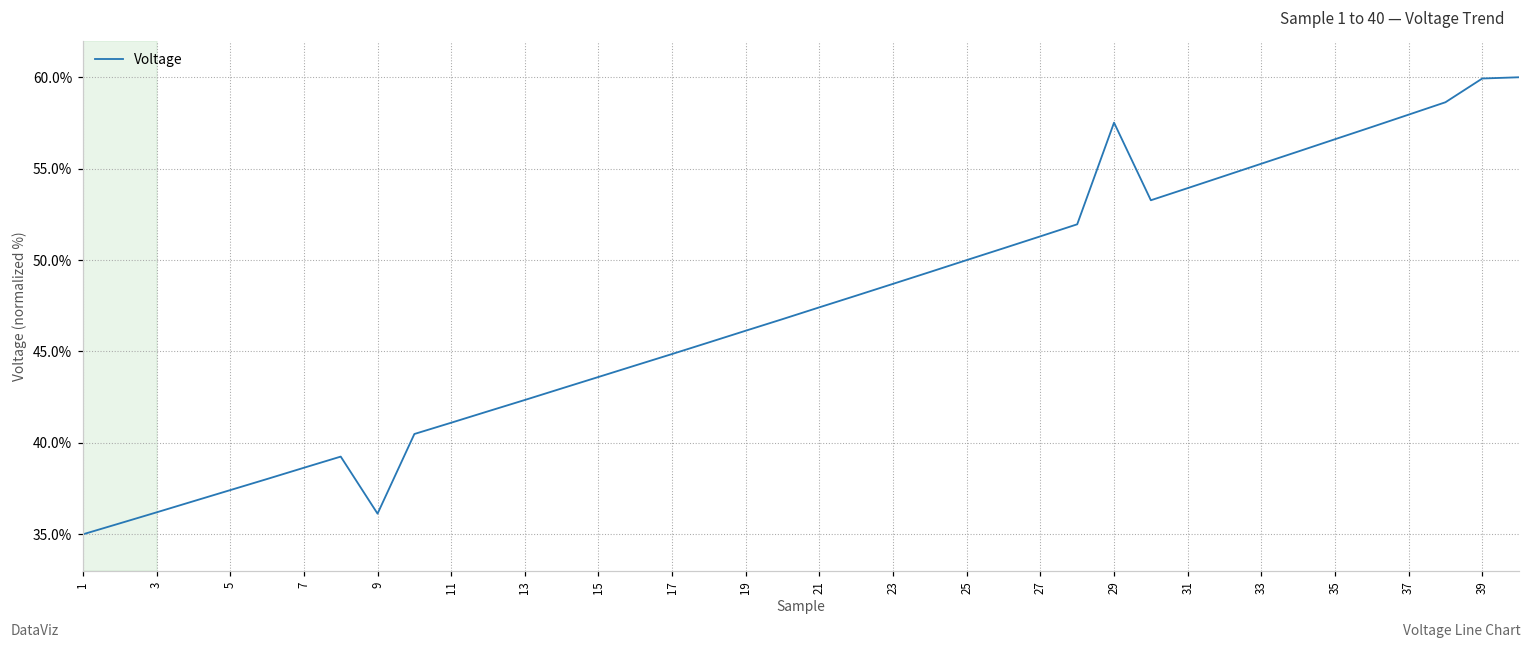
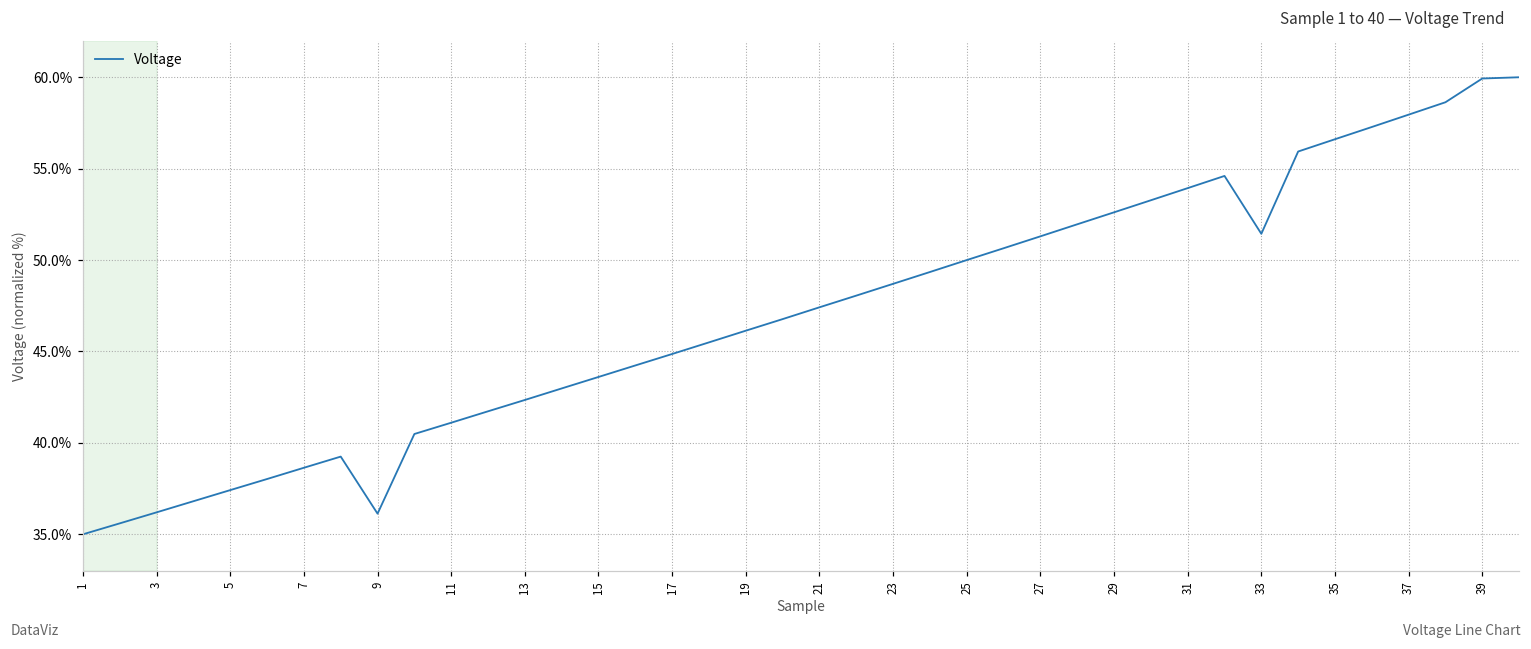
29: 57.5% -> 52.6%
33: 55.3% -> 51.4%
